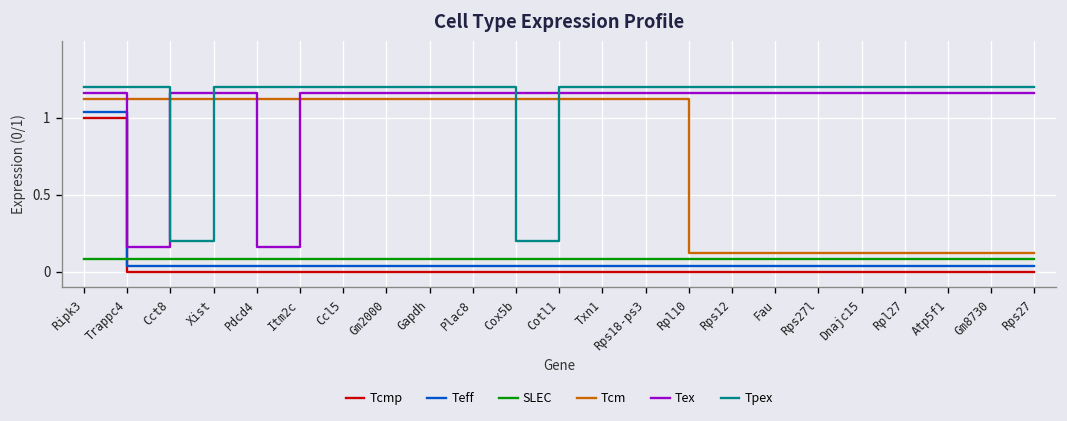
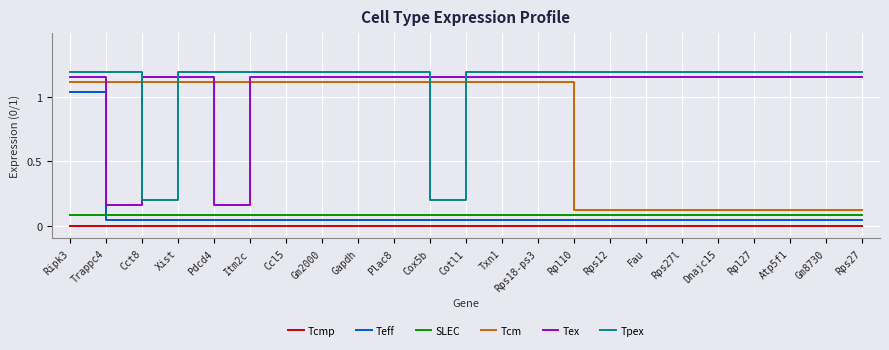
Tcmp, Ripk3: 1 -> 0
